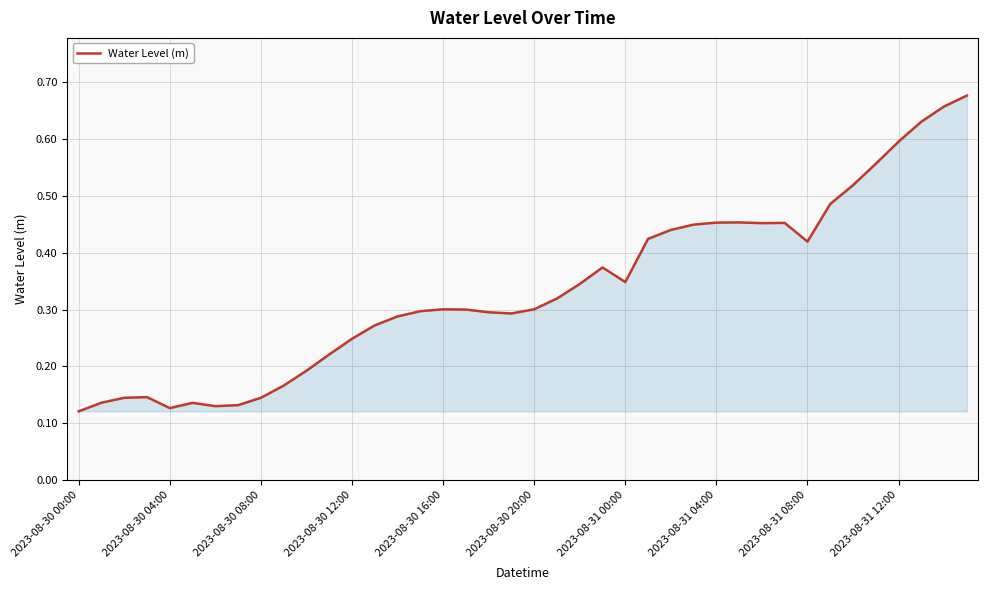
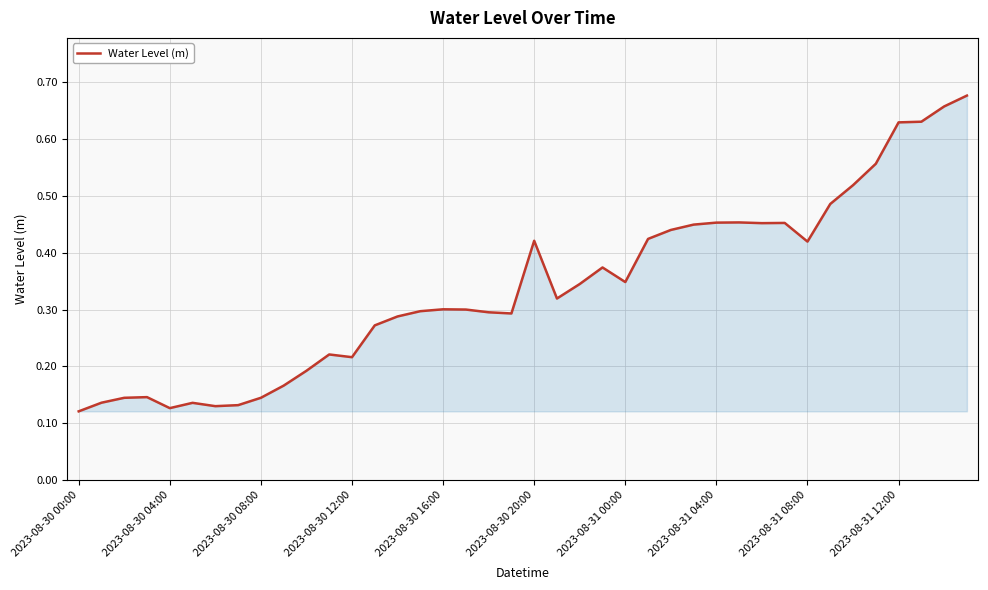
2023-08-30 12:00: 0.25 -> 0.22
2023-08-30 20:00: 0.30 -> 0.42
2023-08-31 12:00: 0.60 -> 0.63
